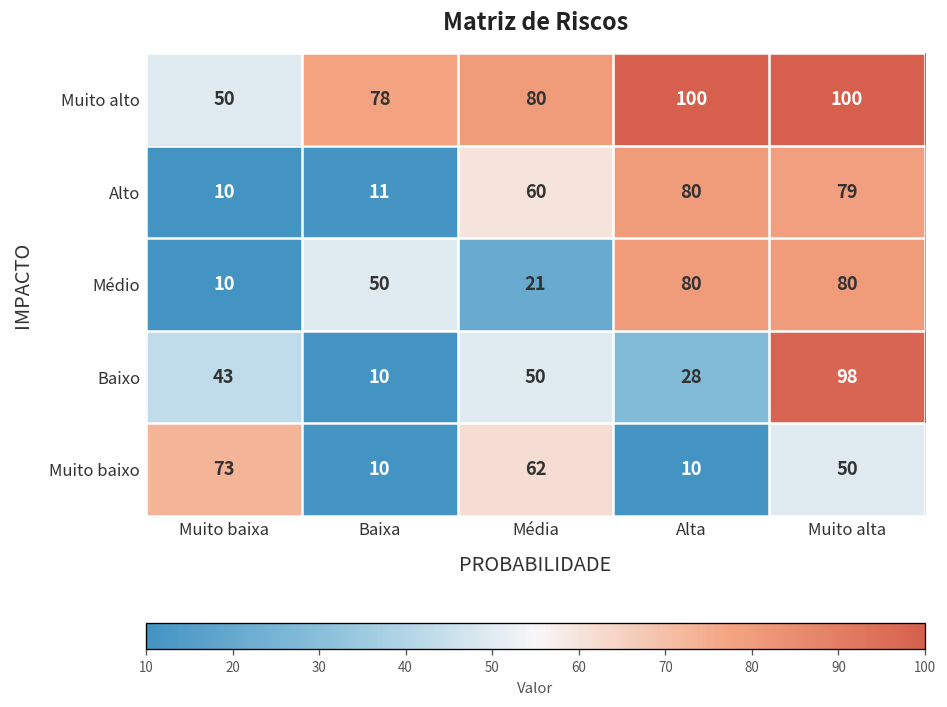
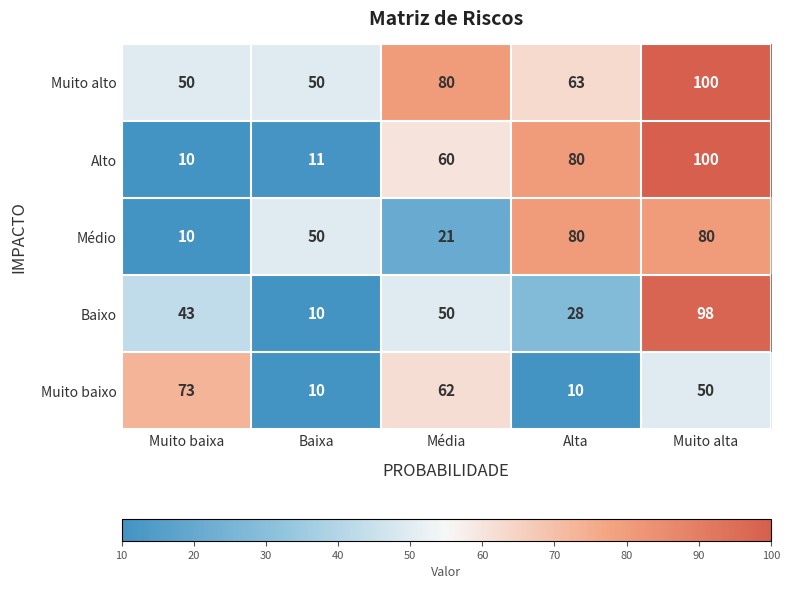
Muito alto, Baixa: 78 -> 50
Muito alto, Alta: 100 -> 63
Alto, Muito alta: 79 -> 100
